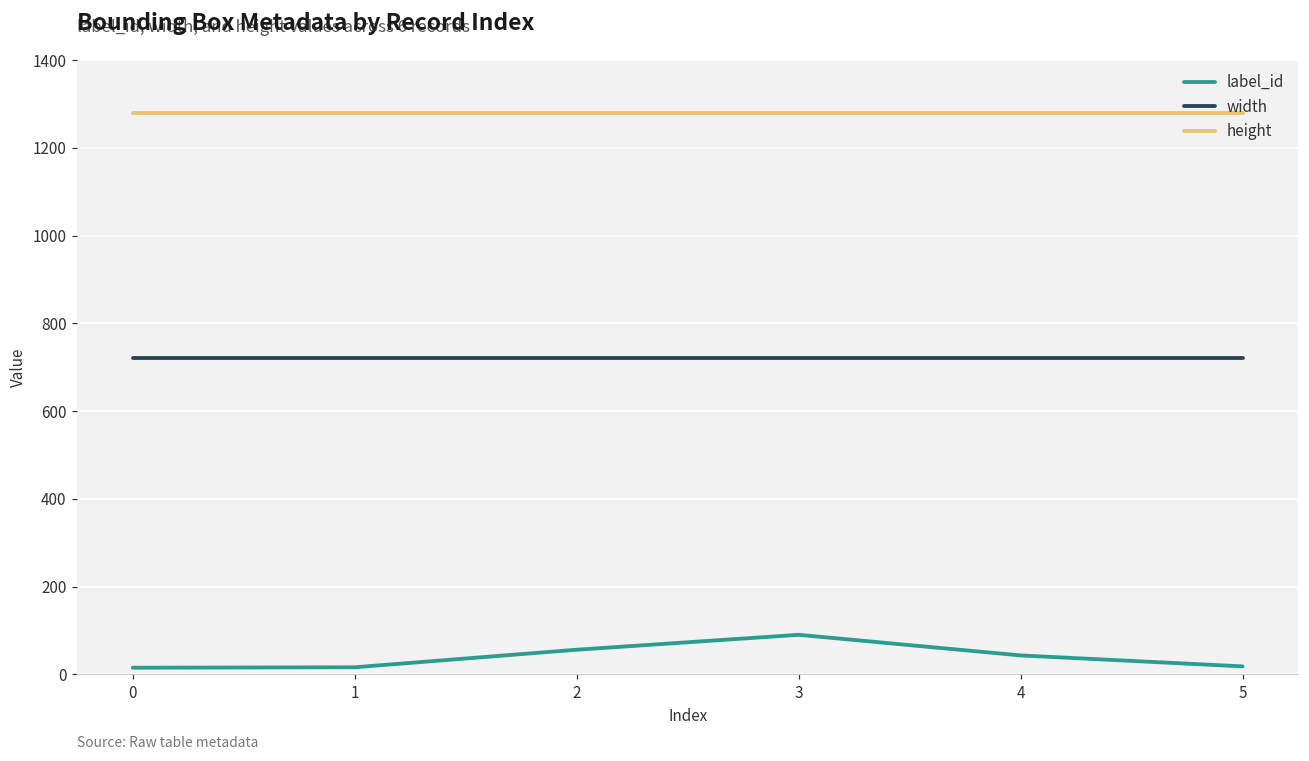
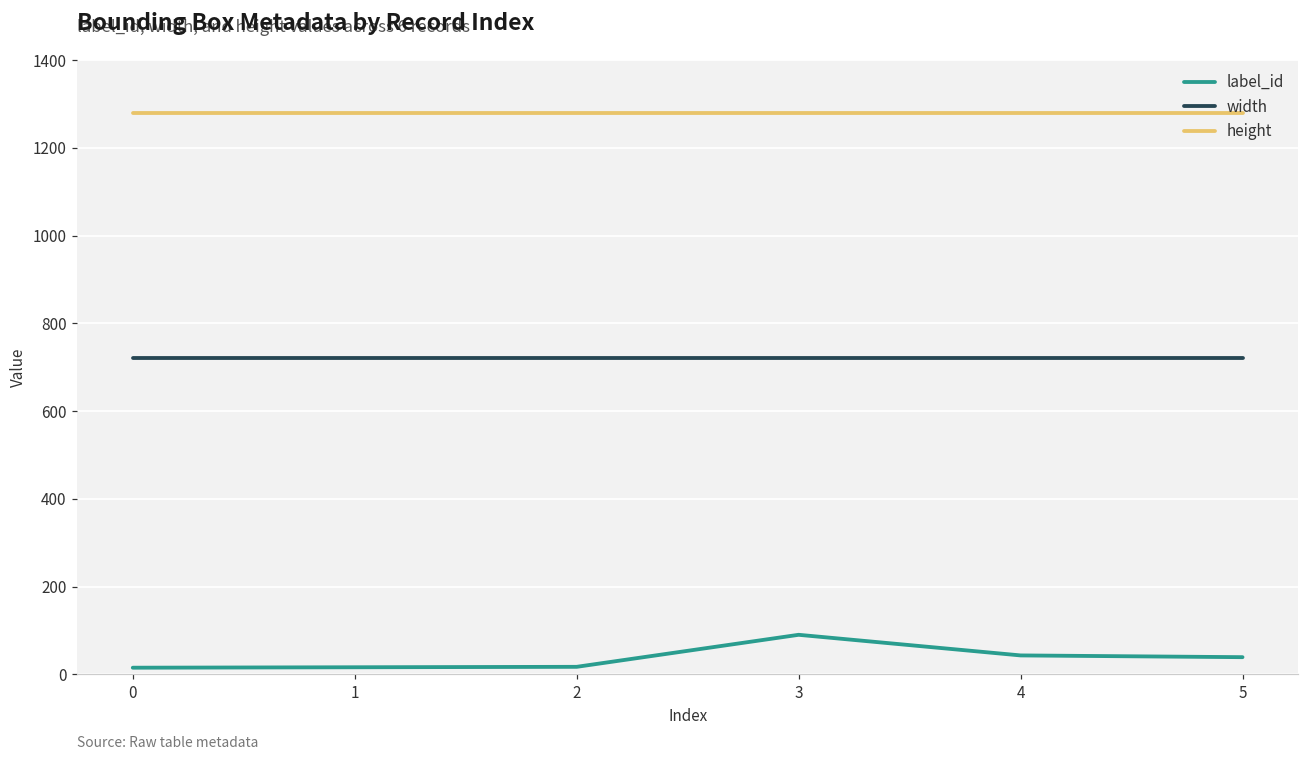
label_id, 2: 60 -> 20
label_id, 5: 20 -> 40
